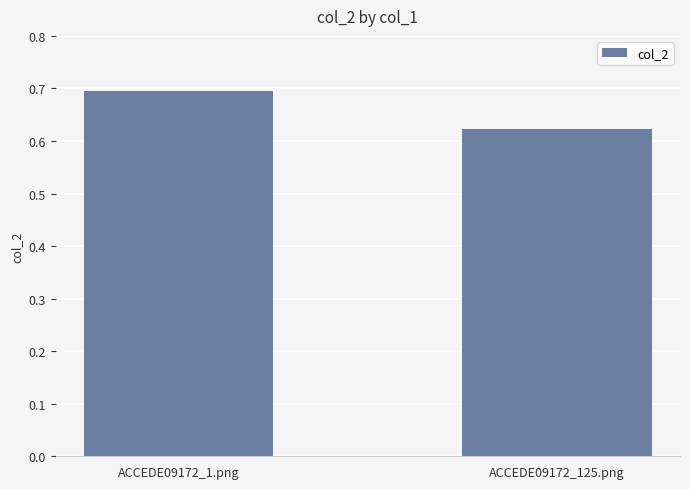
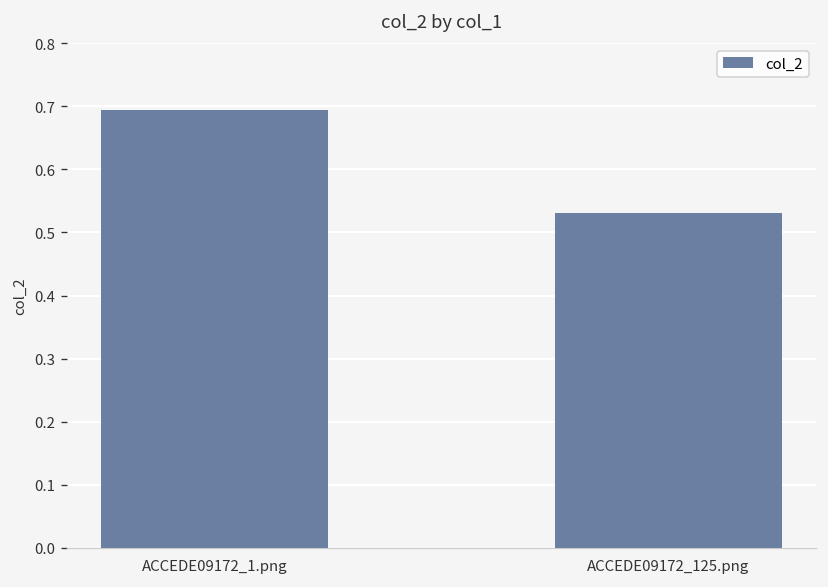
ACCEDE09172_125.png: 0.62 -> 0.53
